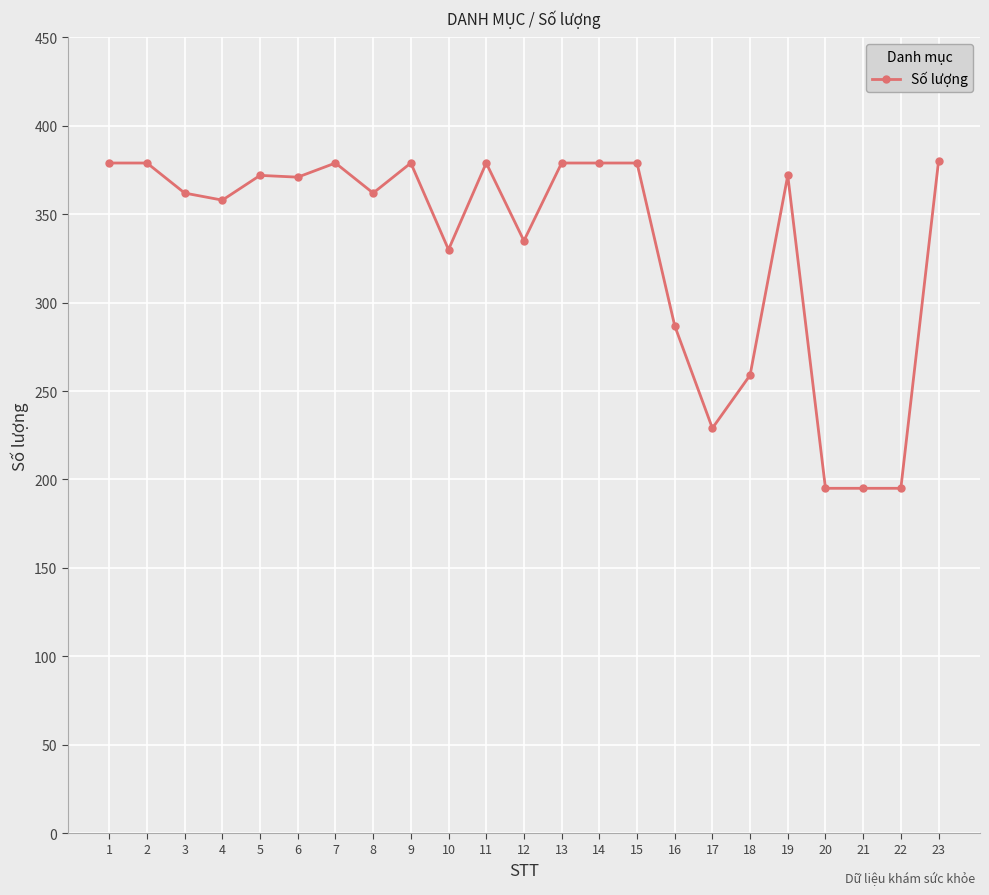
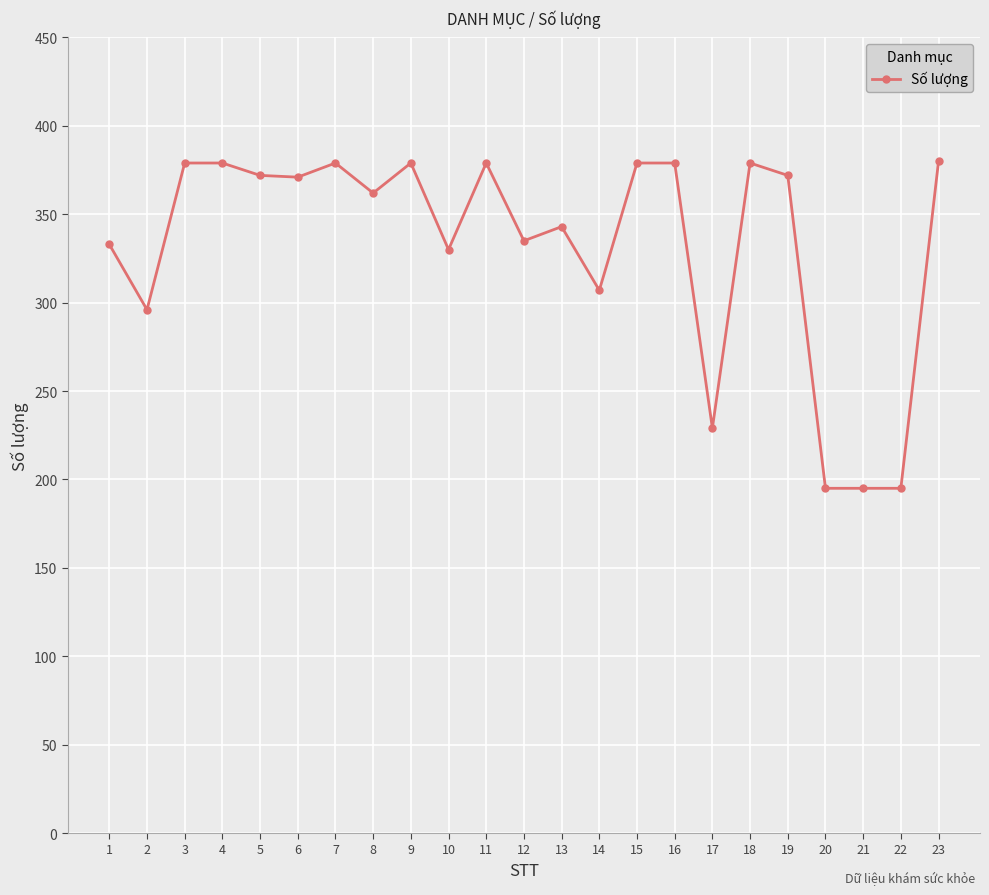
1: 379 -> 333
2: 379 -> 296
3: 362 -> 379
4: 358 -> 379
13: 379 -> 343
14: 379 -> 307
16: 287 -> 379
18: 259 -> 379
